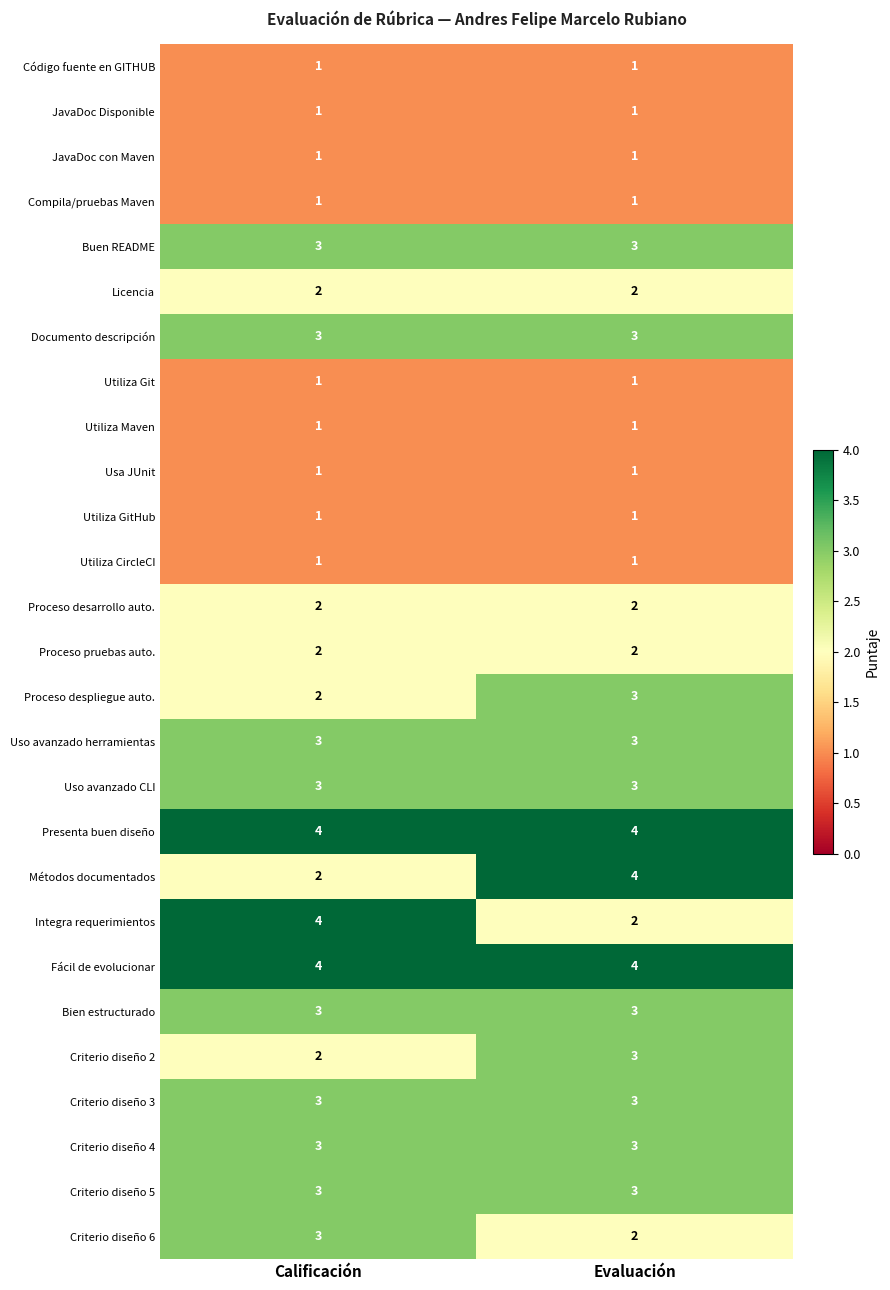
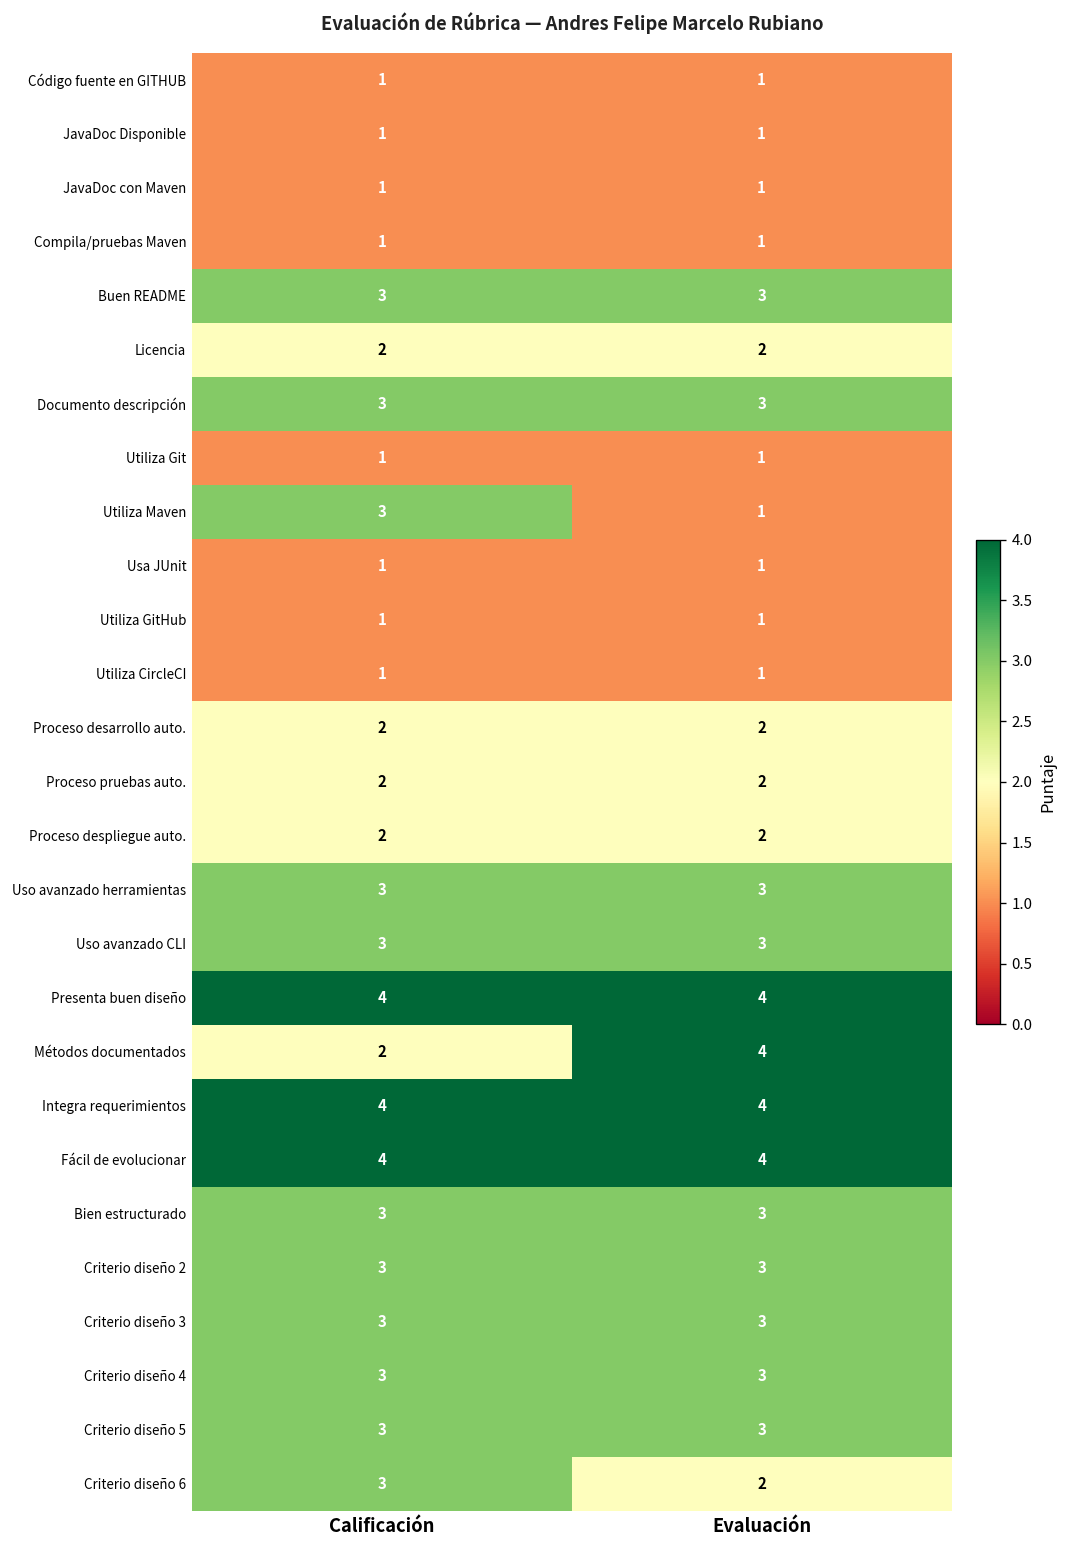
Utiliza Maven, Calificación: 1 -> 3
Proceso despliegue auto., Evaluación: 3 -> 2
Integra requerimientos, Evaluación: 2 -> 4
Criterio diseño 2, Calificación: 2 -> 3
